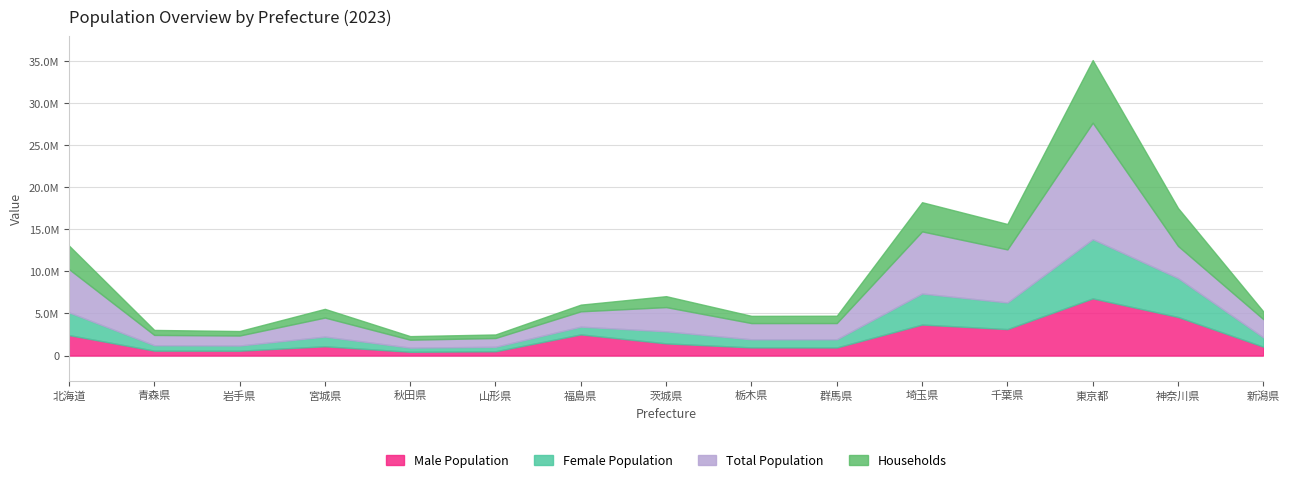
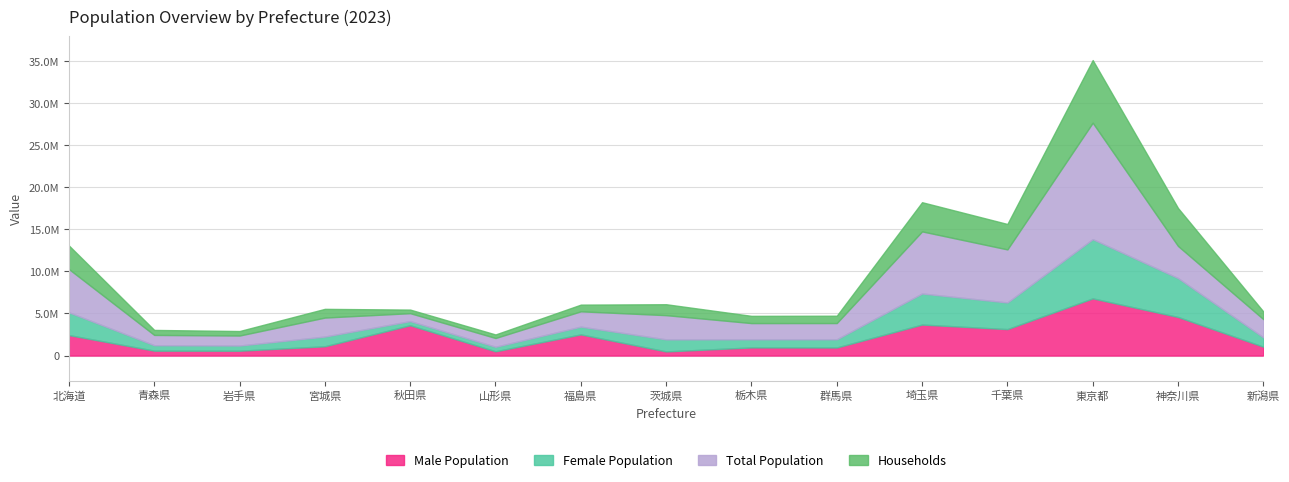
Male Population, 秋田県: 0 -> 4000000
Male Population, 茨城県: 1000000 -> 0
